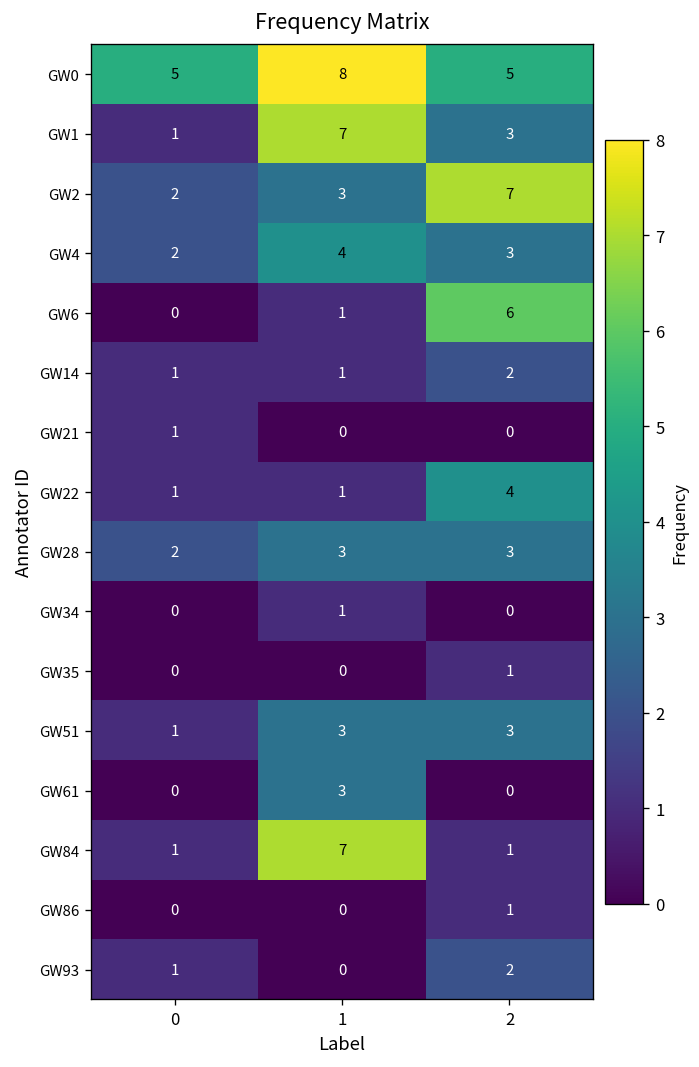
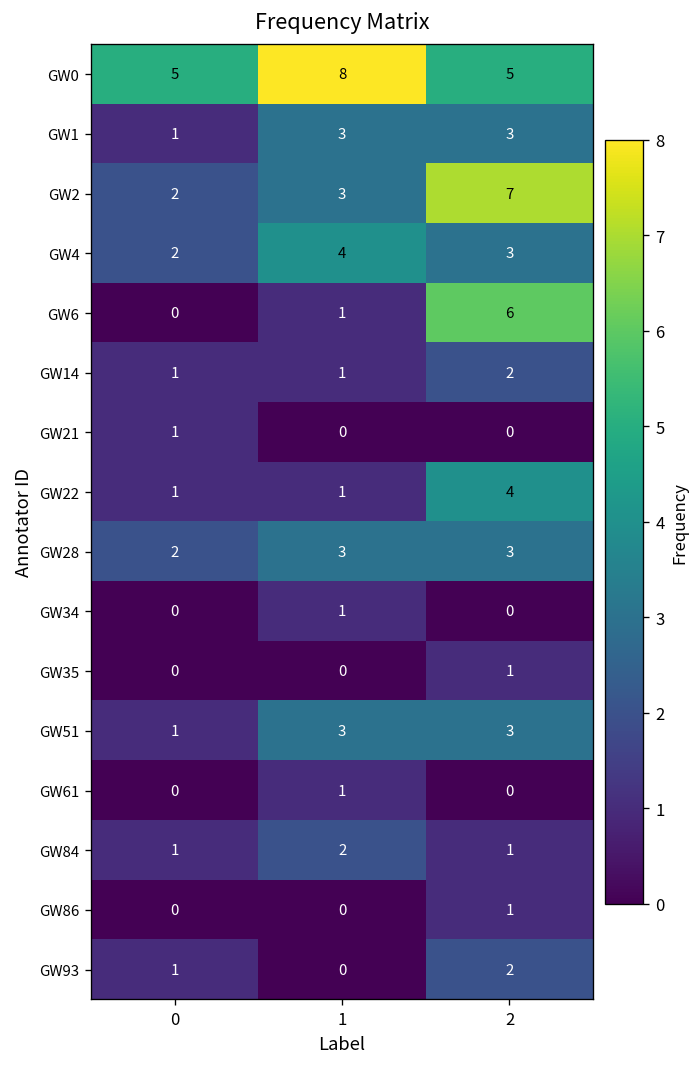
GW1, 1: 7 -> 3
GW61, 1: 3 -> 1
GW84, 1: 7 -> 2
